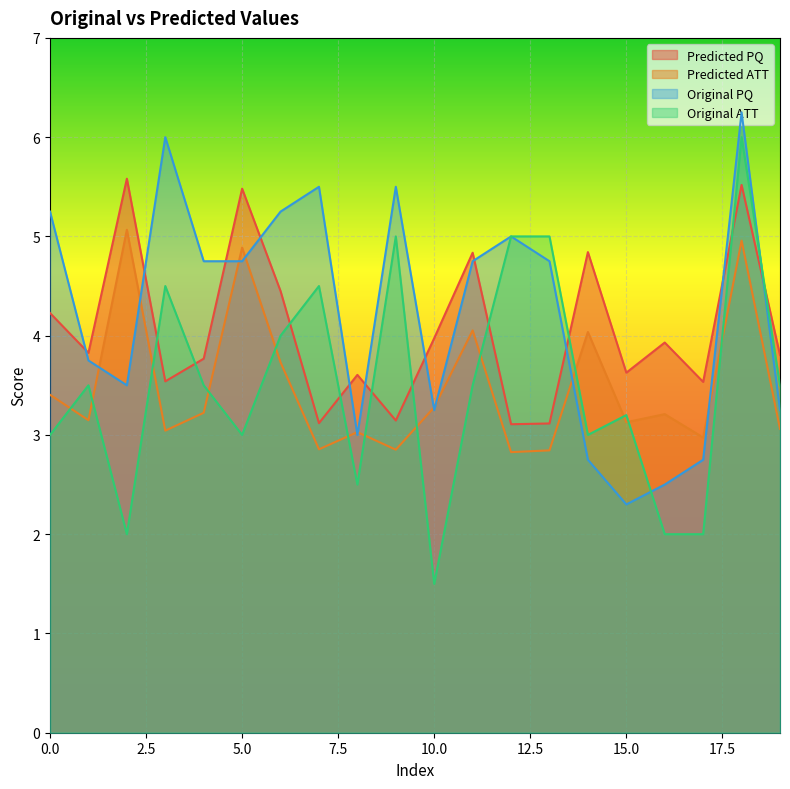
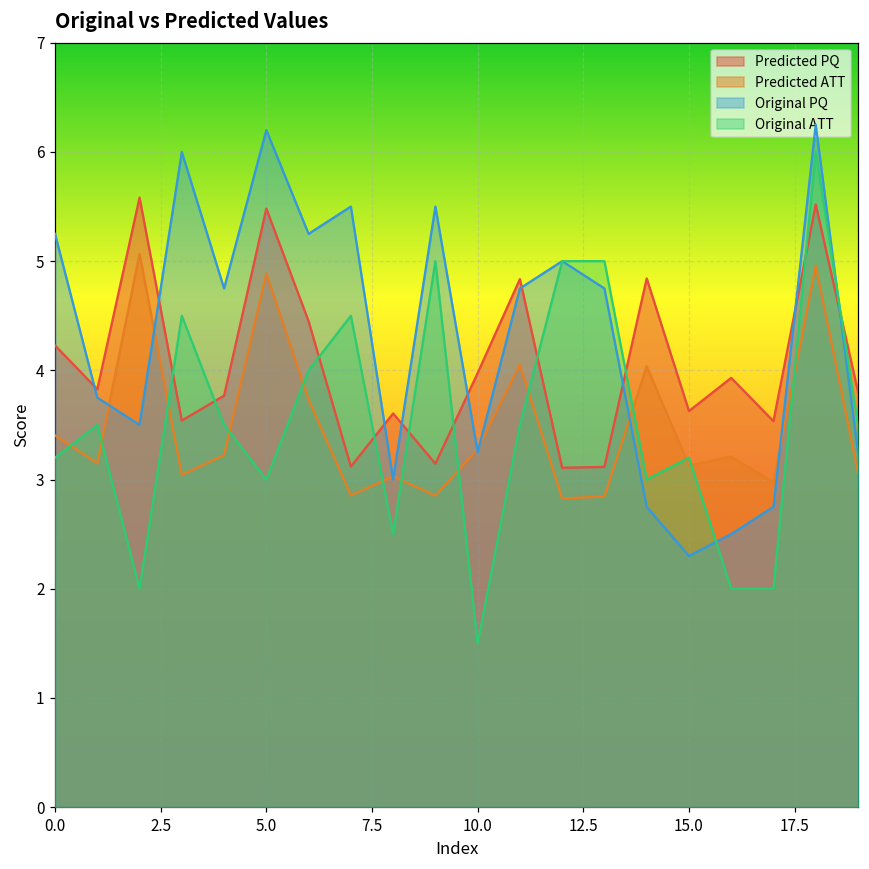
Original ATT, 0.0: 3.0 -> 3.2
Original PQ, 5.0: 4.8 -> 6.2
